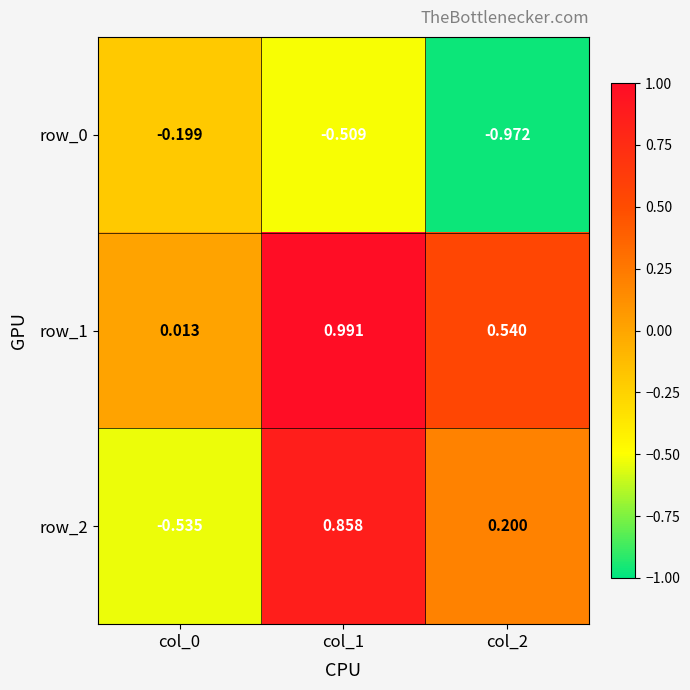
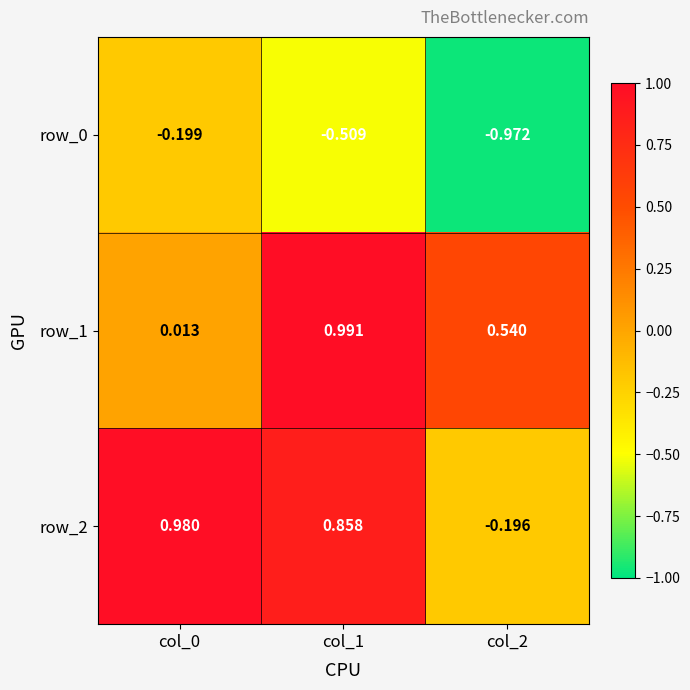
row_2, col_0: -0.535 -> 0.980
row_2, col_2: 0.200 -> -0.196
